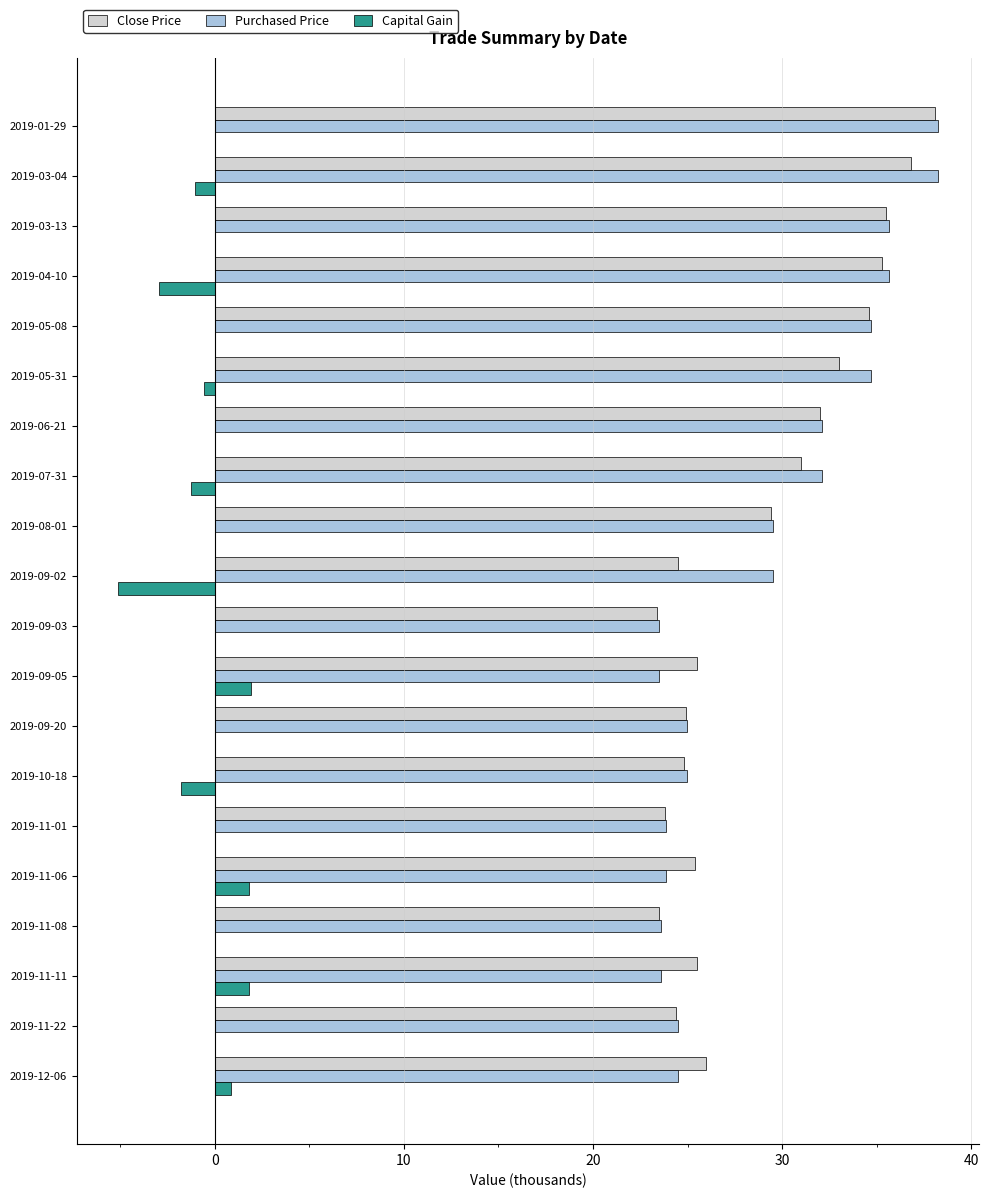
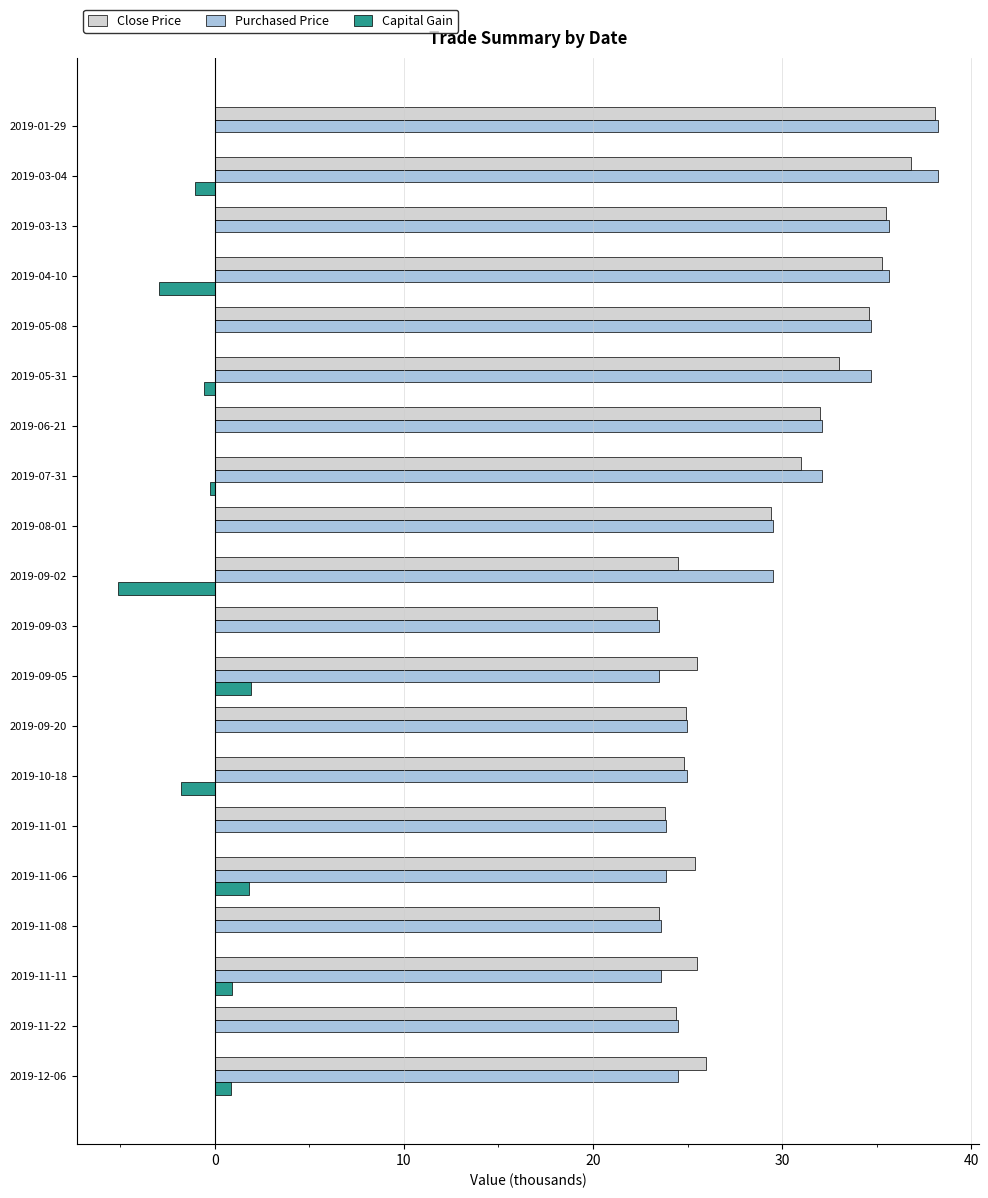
Capital Gain, 2019-07-31: -1.3 -> -0.2
Capital Gain, 2019-11-11: 1.8 -> 0.9
